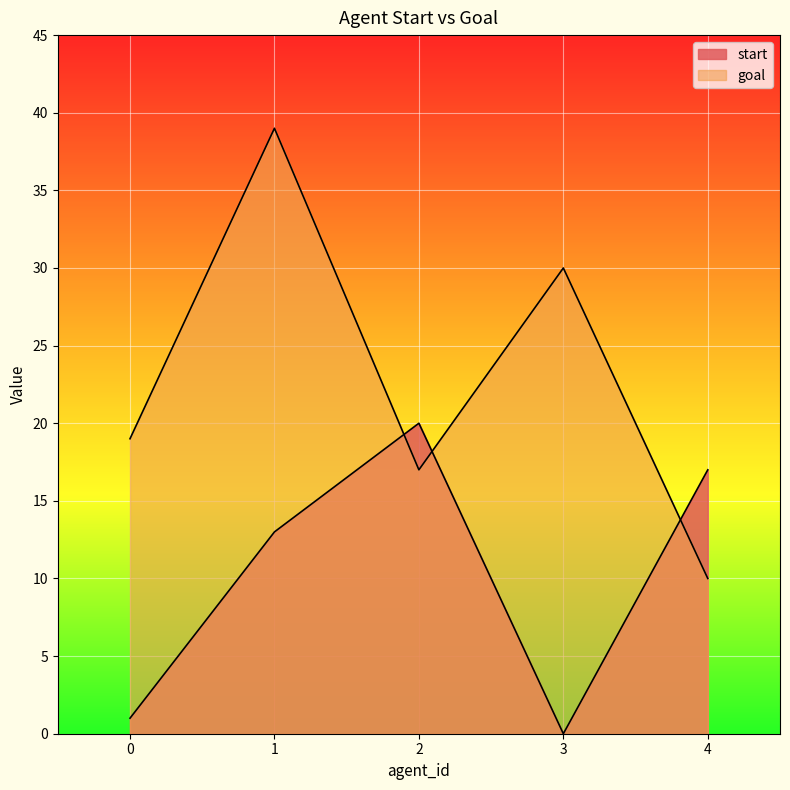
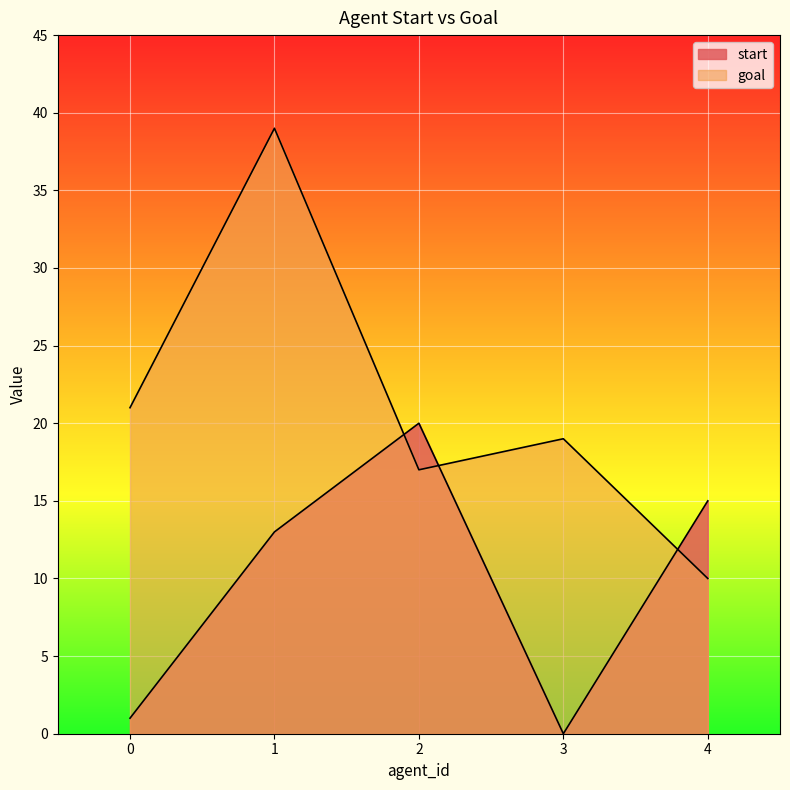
goal, 0: 19 -> 21
goal, 3: 30 -> 19
start, 4: 17 -> 15
